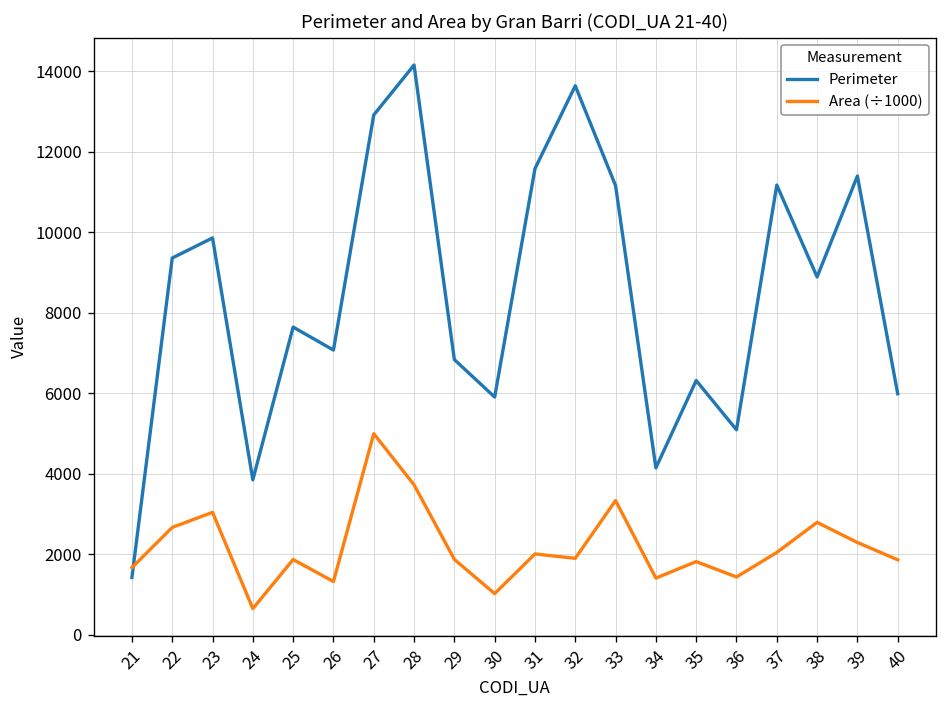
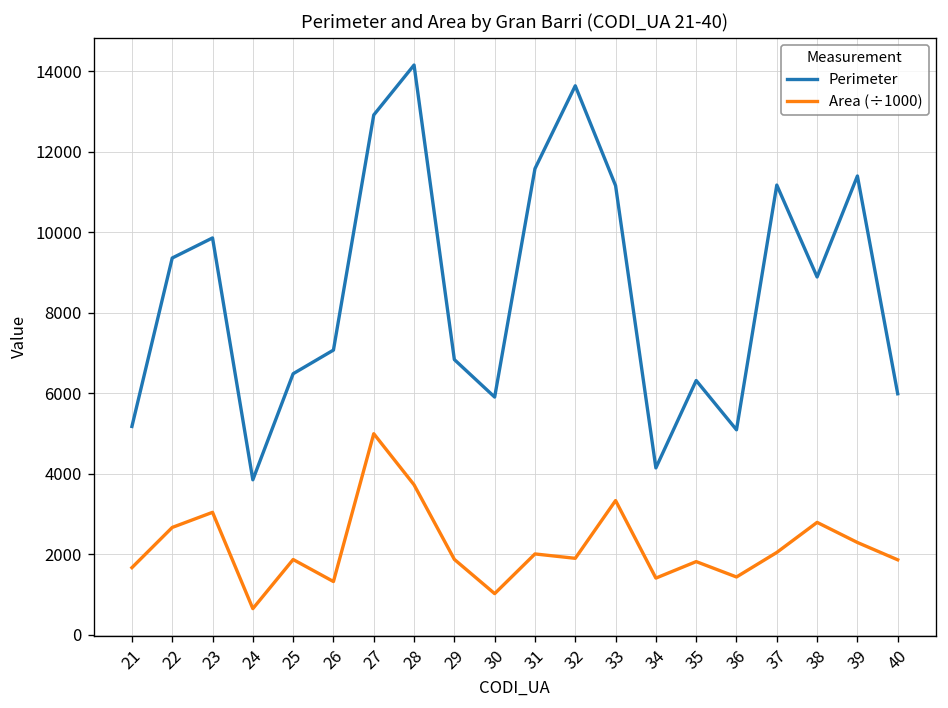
Perimeter, 21: 1400 -> 5200
Perimeter, 25: 7600 -> 6500
